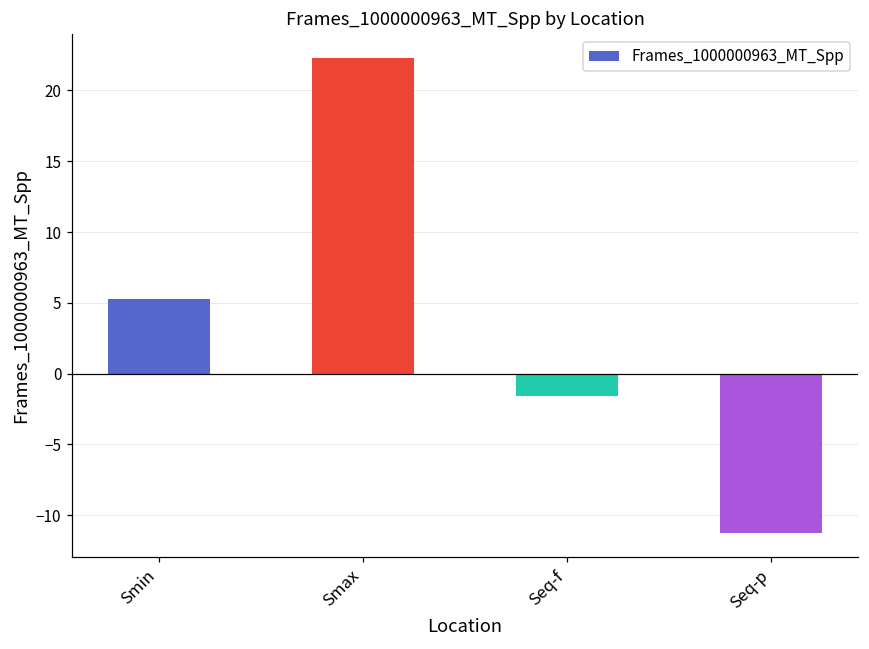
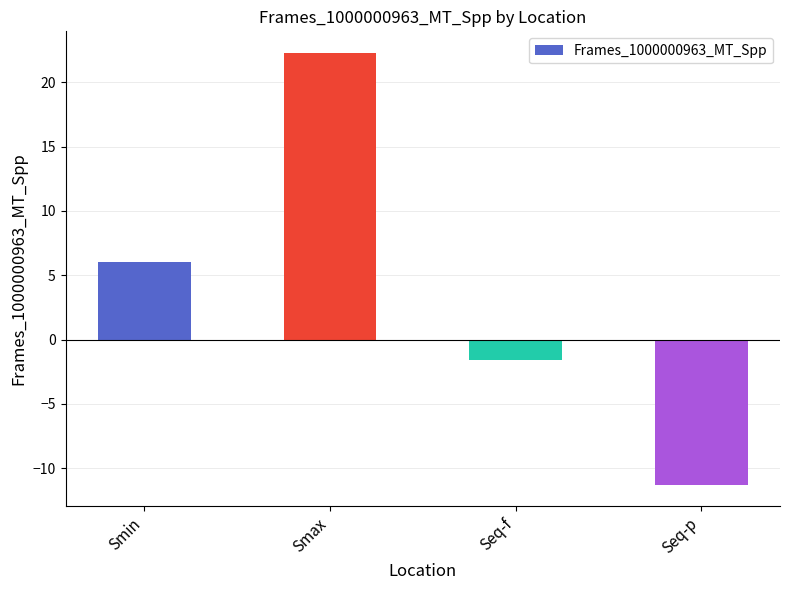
Smin: 5.3 -> 6.0
